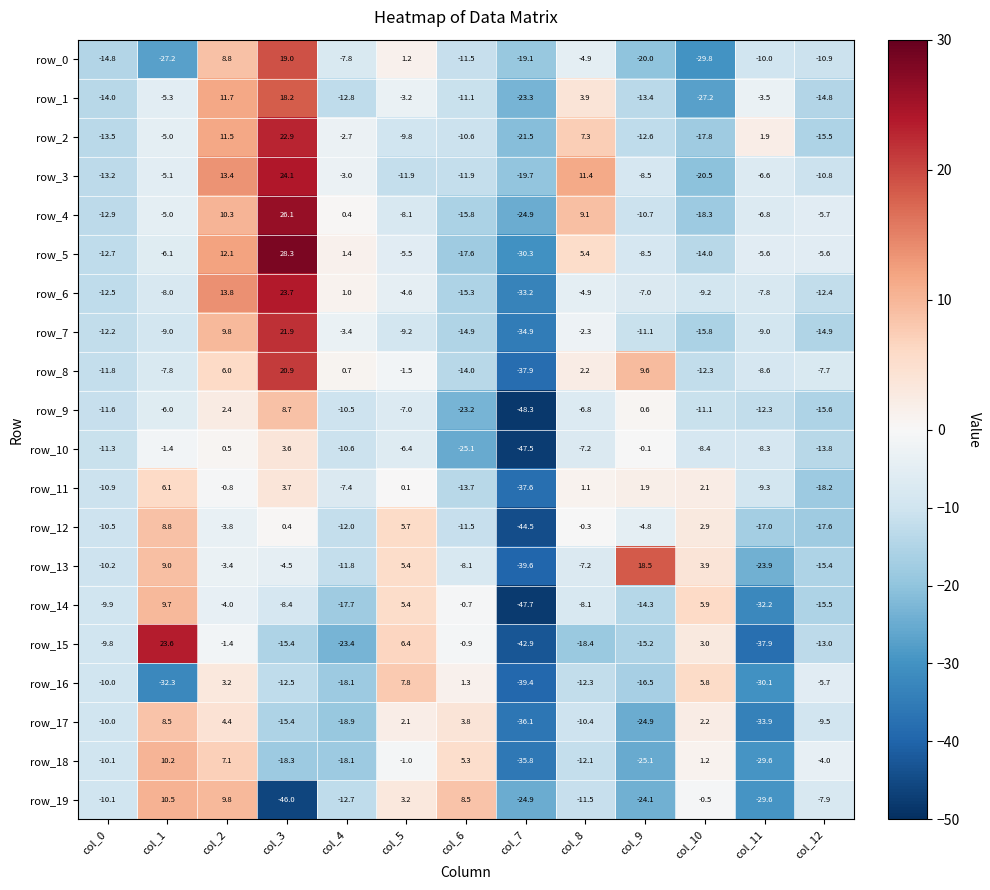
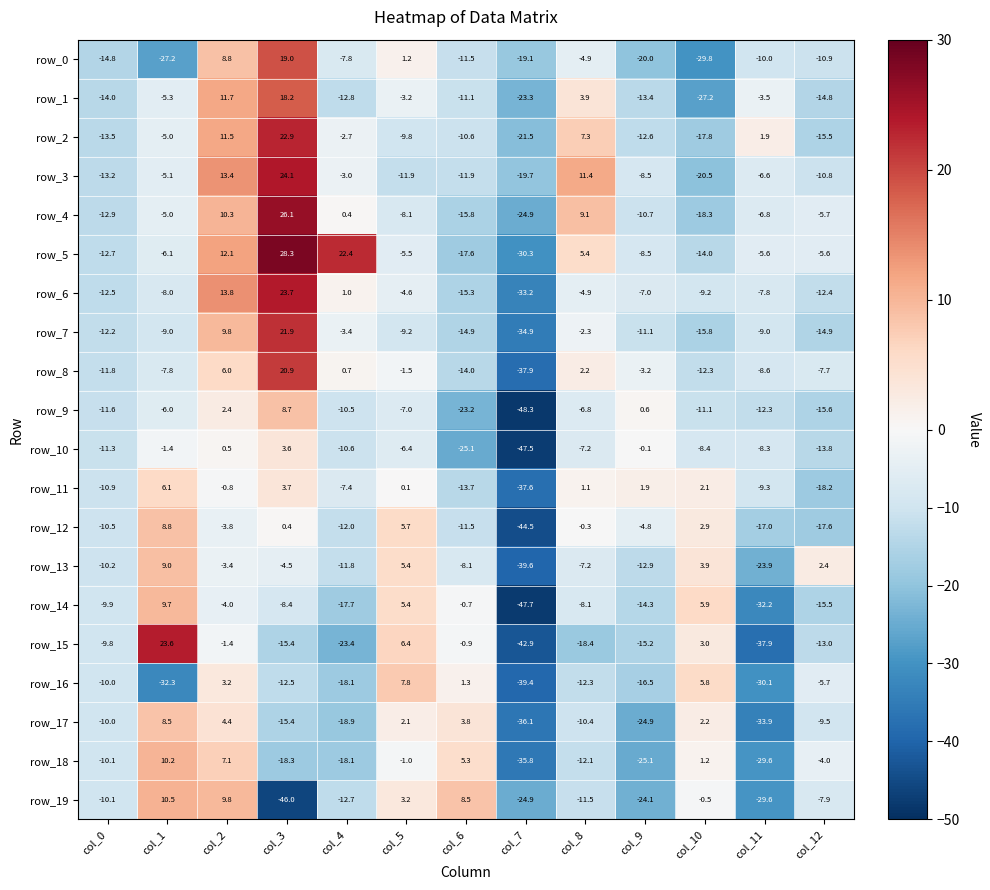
row_5, col_4: 1.4 -> 22.4
row_8, col_9: 9.6 -> -3.2
row_13, col_9: 18.5 -> -12.9
row_13, col_12: -15.4 -> 2.4
